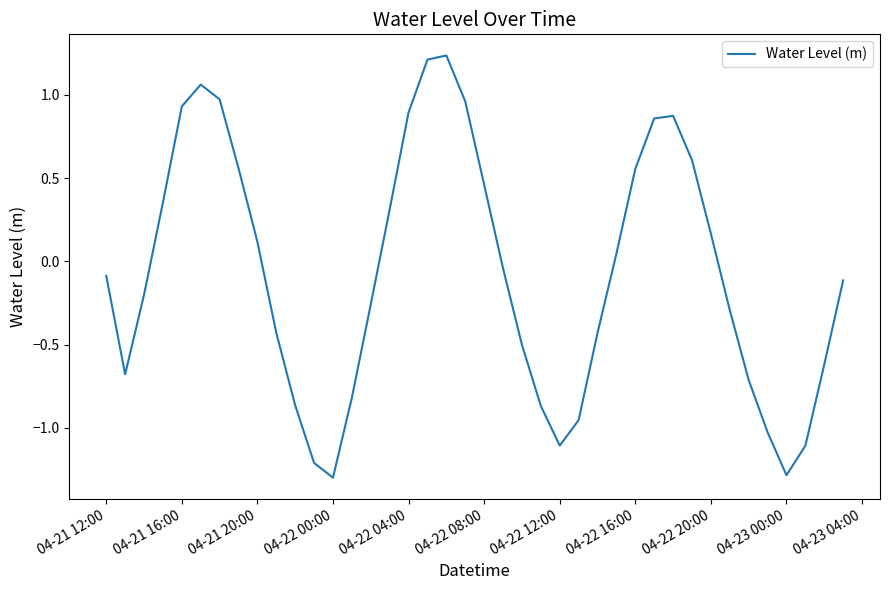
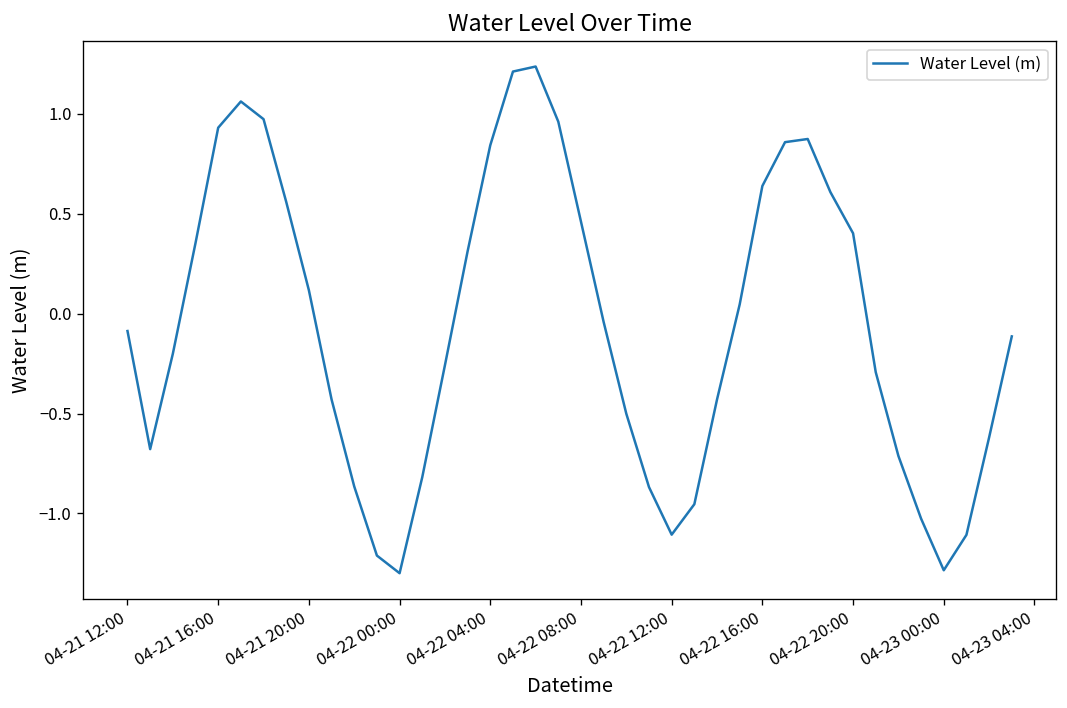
04-22 04:00: 0.89 -> 0.84
04-22 16:00: 0.56 -> 0.64
04-22 20:00: 0.17 -> 0.40
